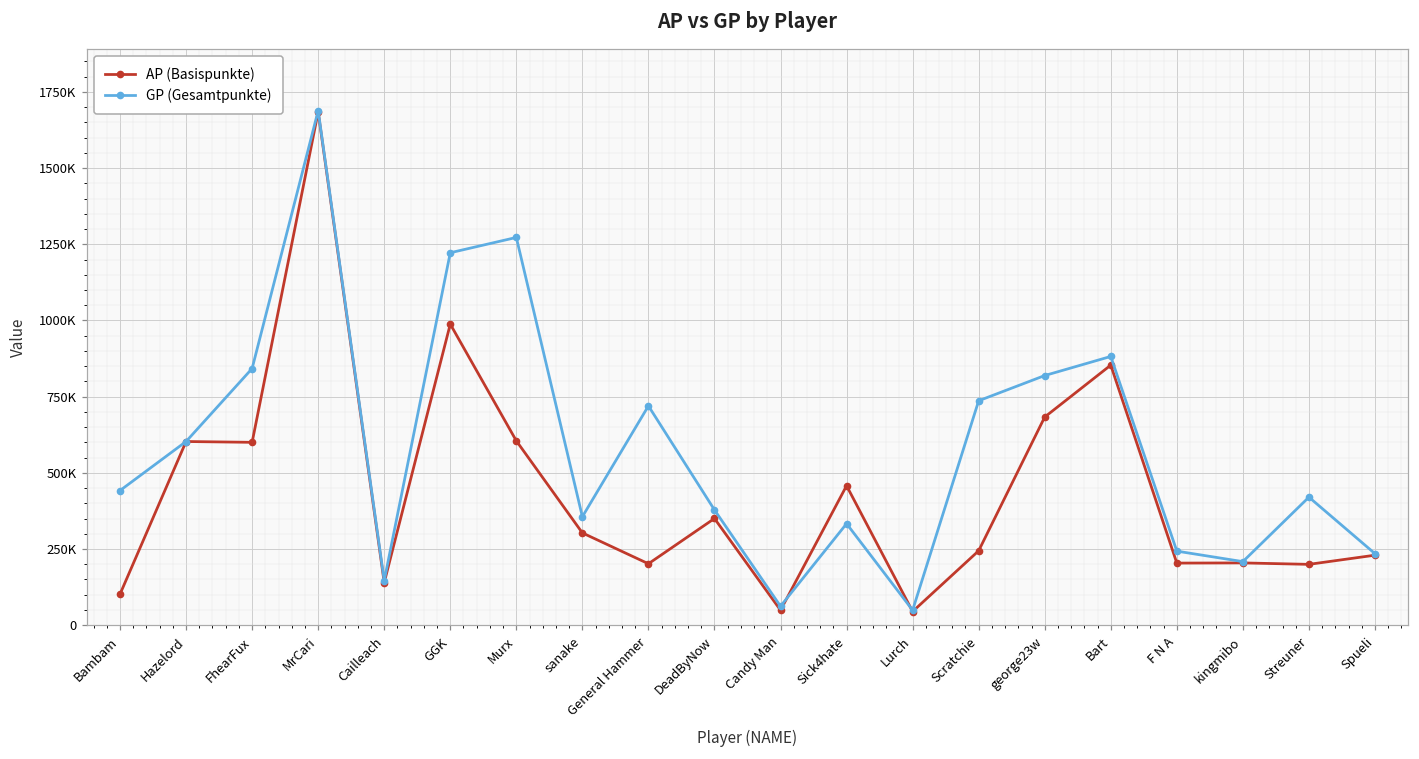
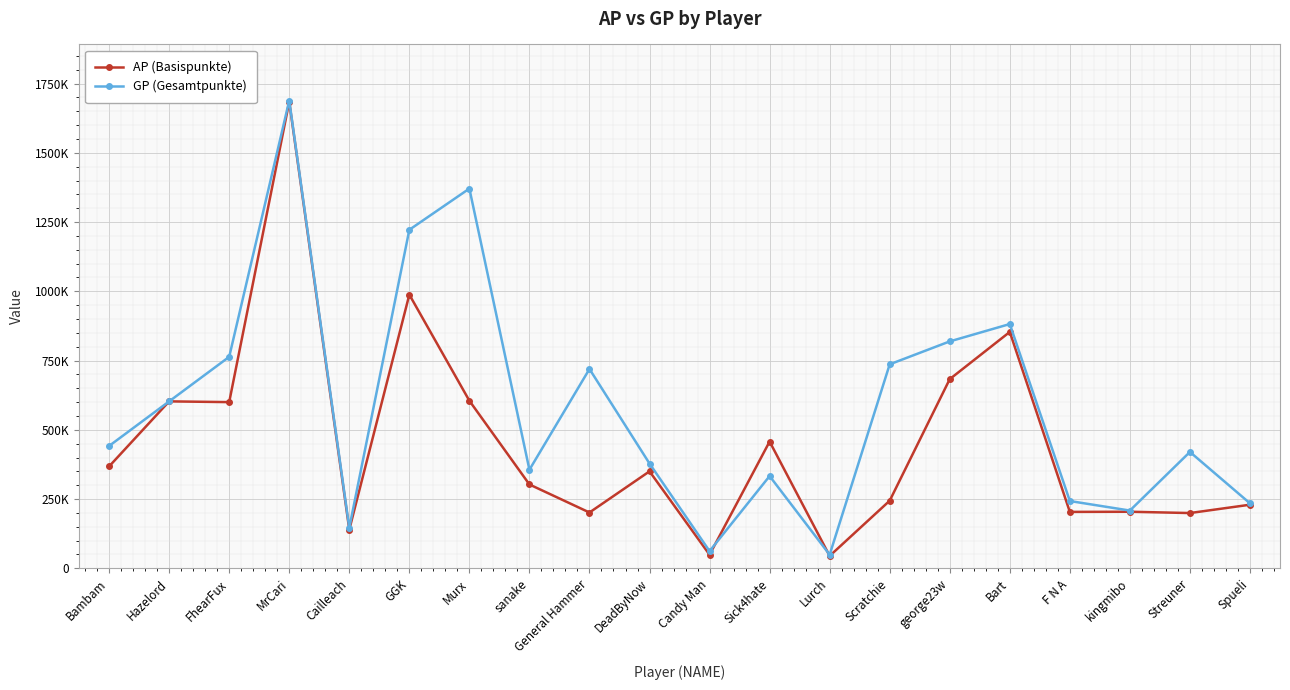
AP (Basispunkte), Bambam: 100000 -> 370000
GP (Gesamtpunkte), FhearFux: 840000 -> 760000
GP (Gesamtpunkte), Murx: 1270000 -> 1370000
